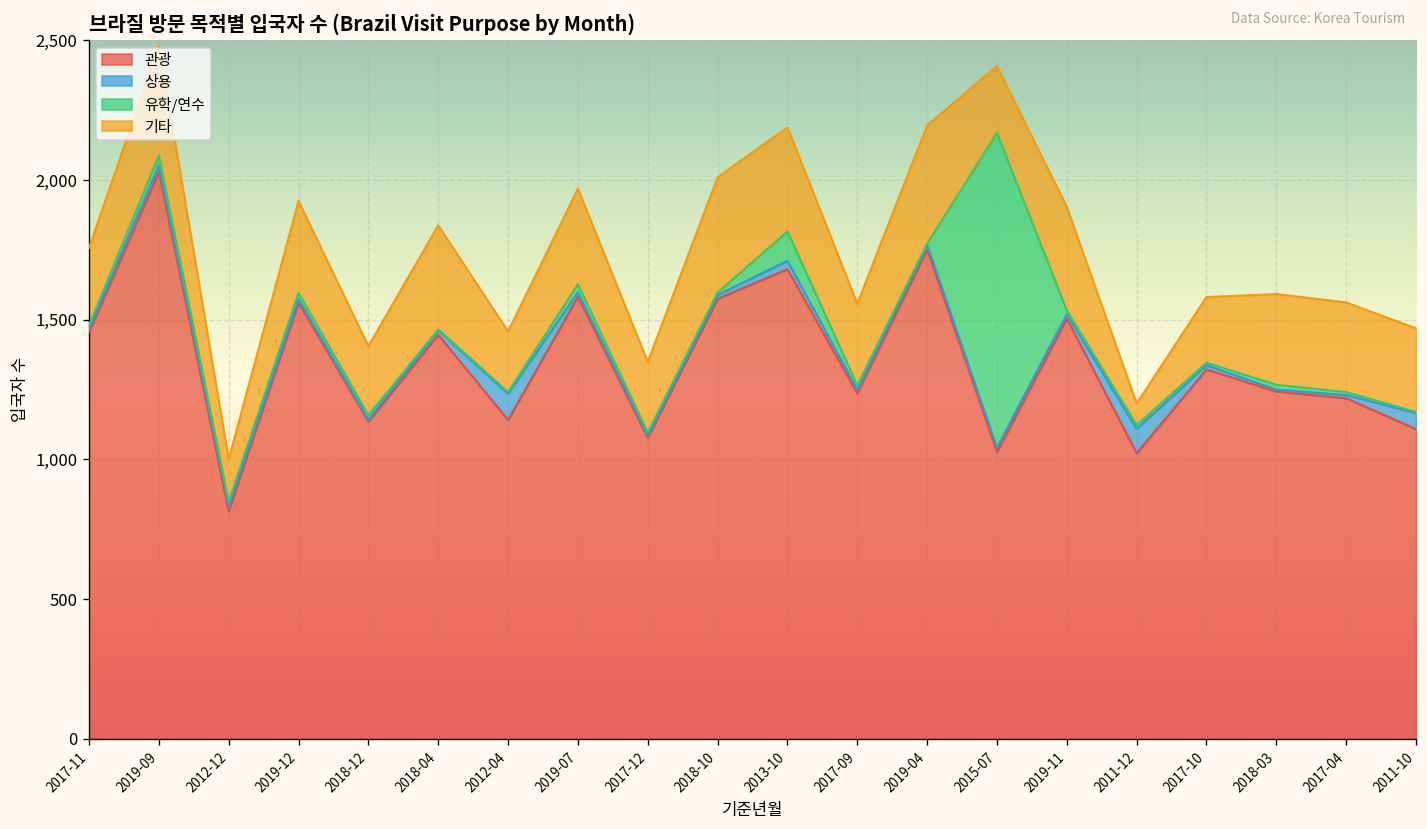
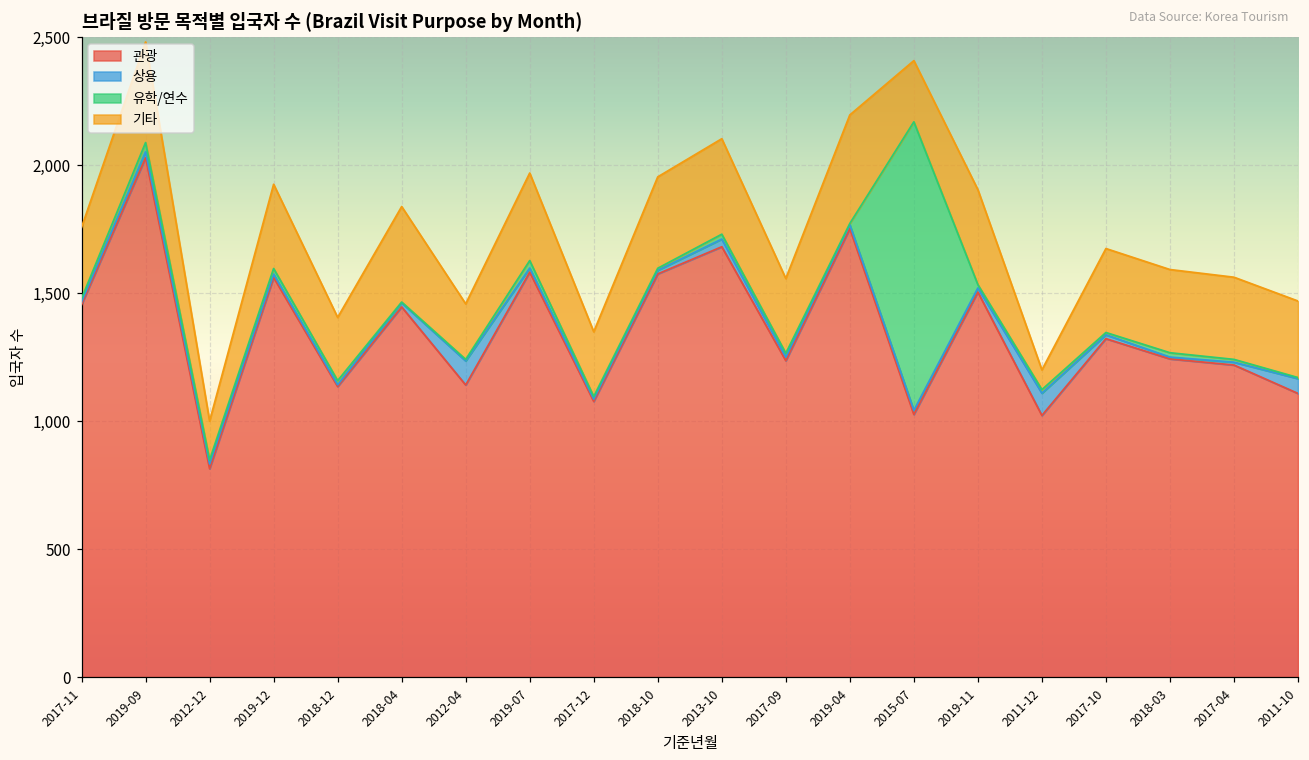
기타, 2018-10: 410 -> 360
유학/연수, 2013-10: 110 -> 20
기타, 2017-10: 240 -> 330
